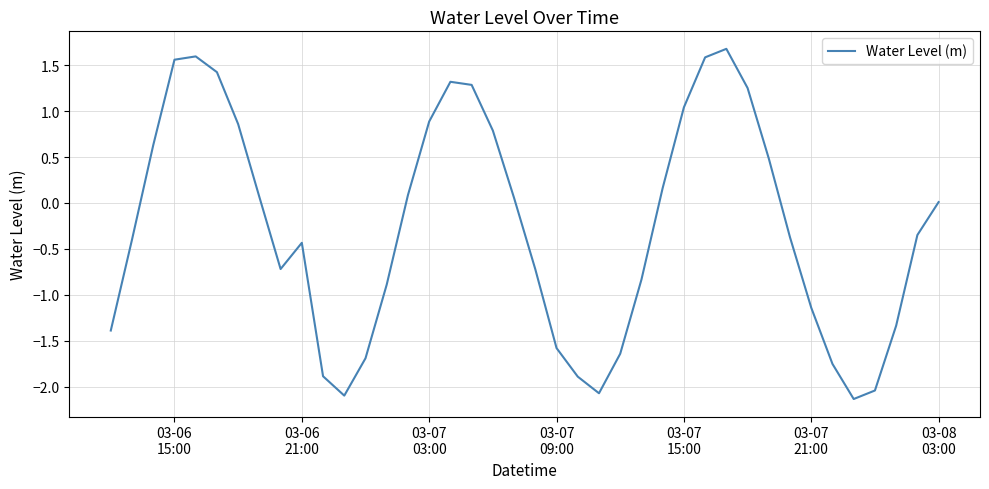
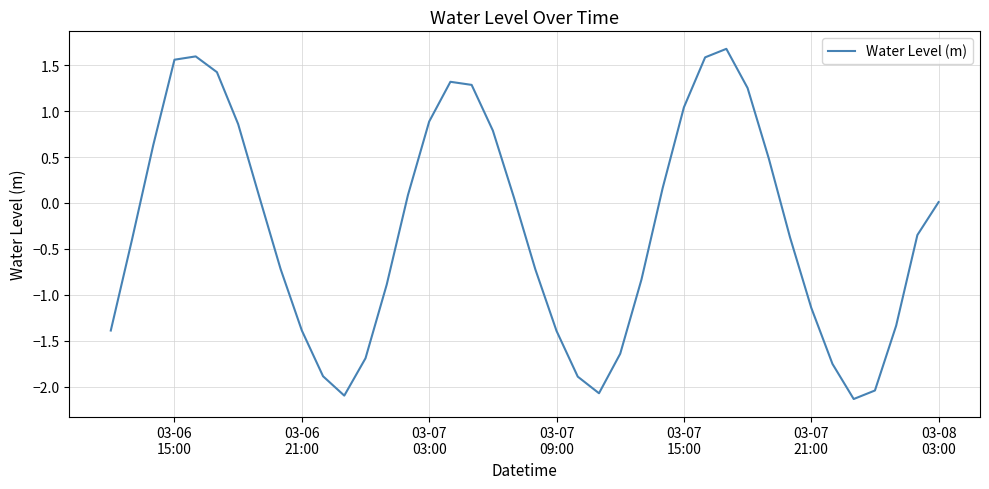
03-06 21:00: -0.4 -> -1.4
03-07 09:00: -1.6 -> -1.4
